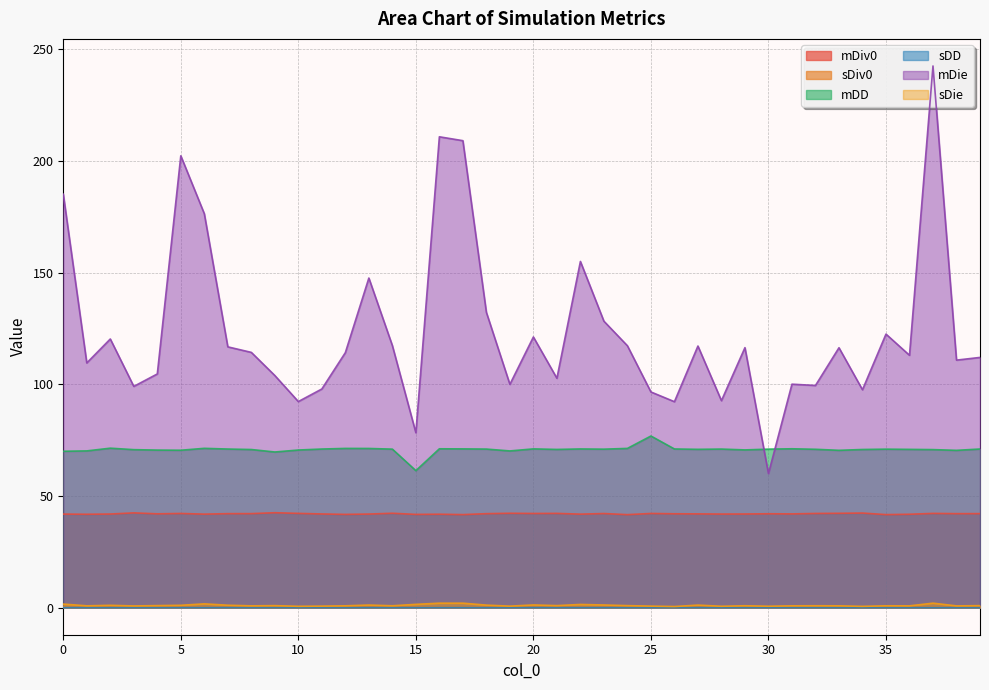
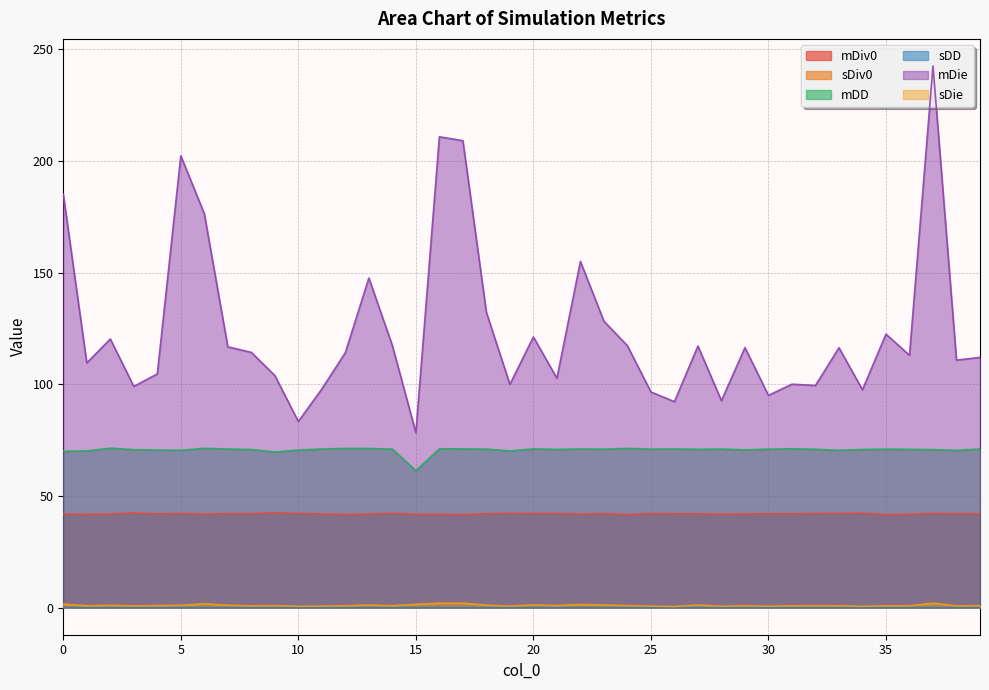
mDie, 10: 92 -> 83
mDD, 25: 77 -> 71
mDie, 30: 60 -> 95
